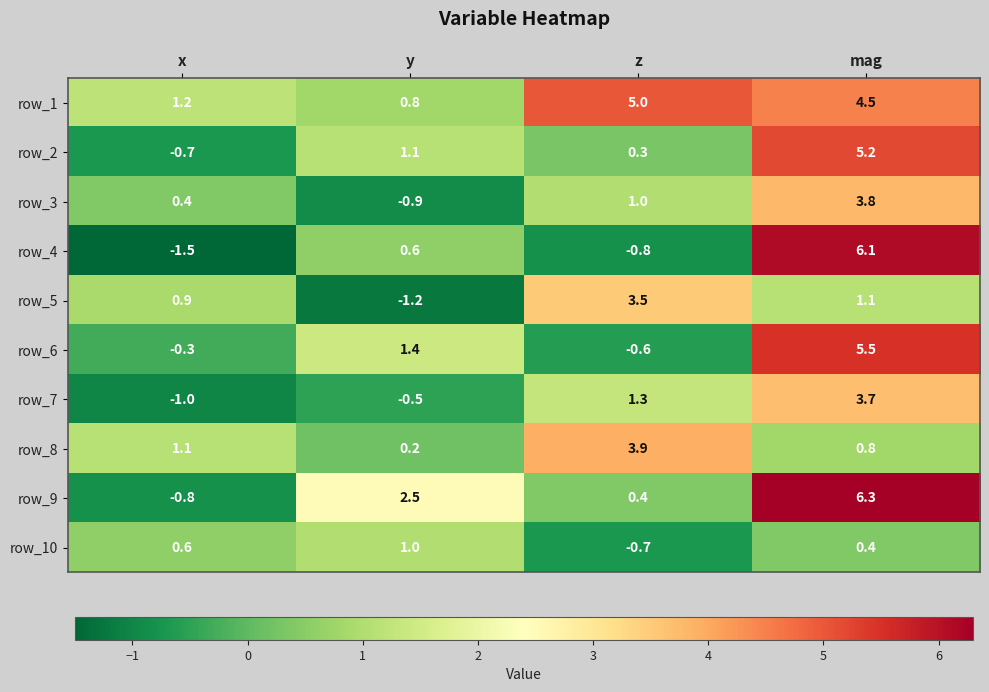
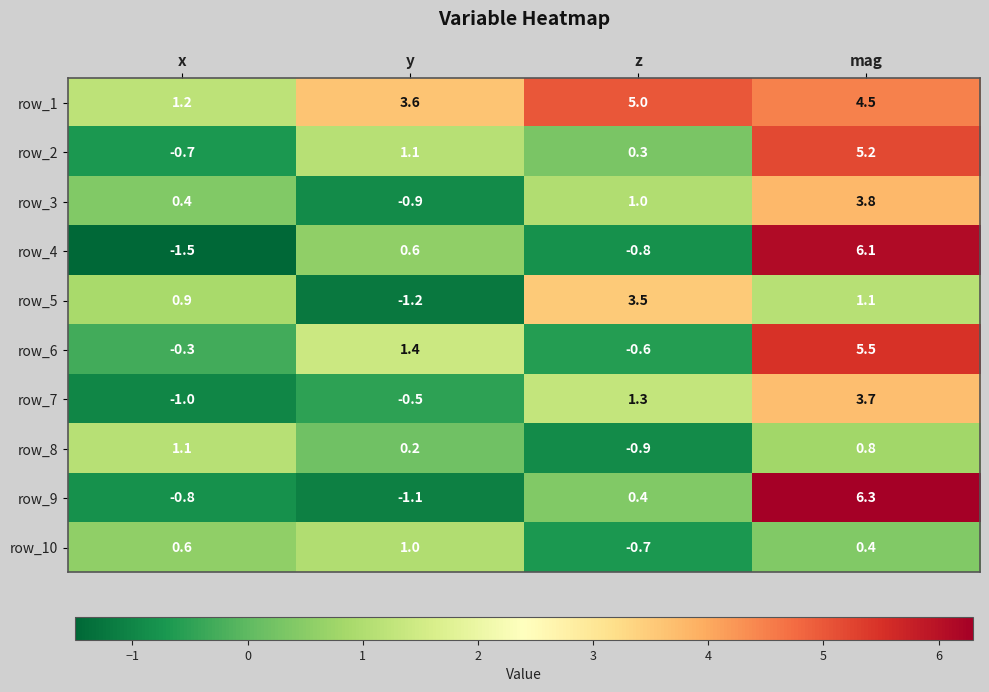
row_1, y: 0.8 -> 3.6
row_8, z: 3.9 -> -0.9
row_9, y: 2.5 -> -1.1
